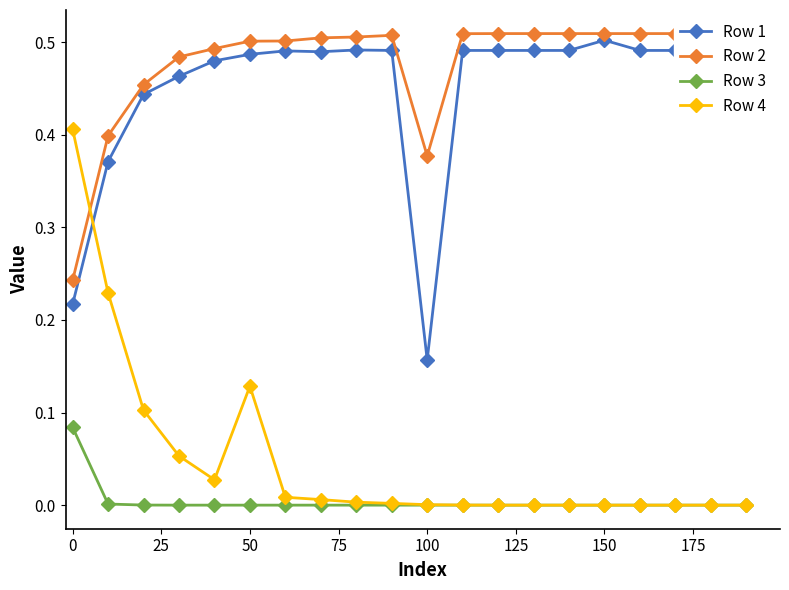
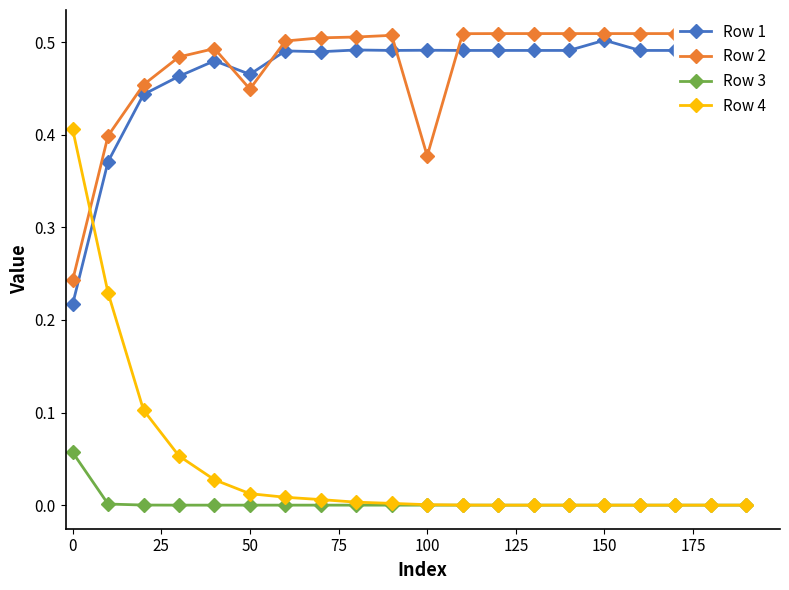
Row 3, 0: 0.08 -> 0.06
Row 1, 50: 0.49 -> 0.47
Row 2, 50: 0.50 -> 0.45
Row 4, 50: 0.13 -> 0.01
Row 1, 100: 0.16 -> 0.49
